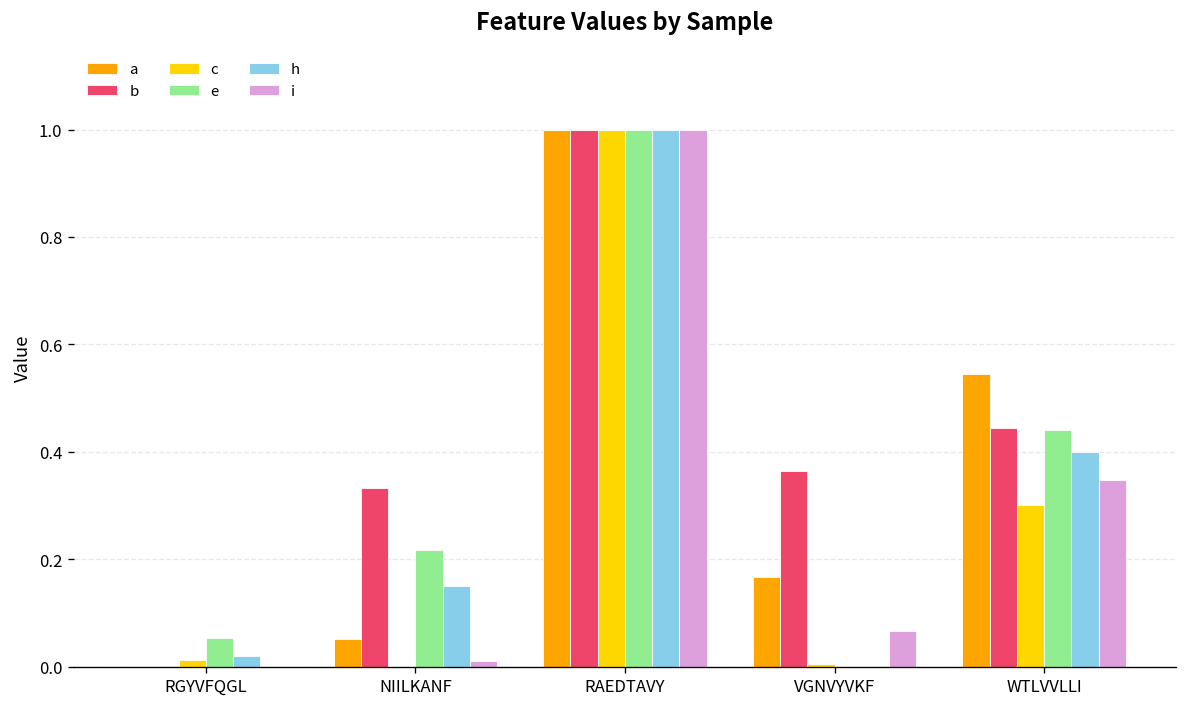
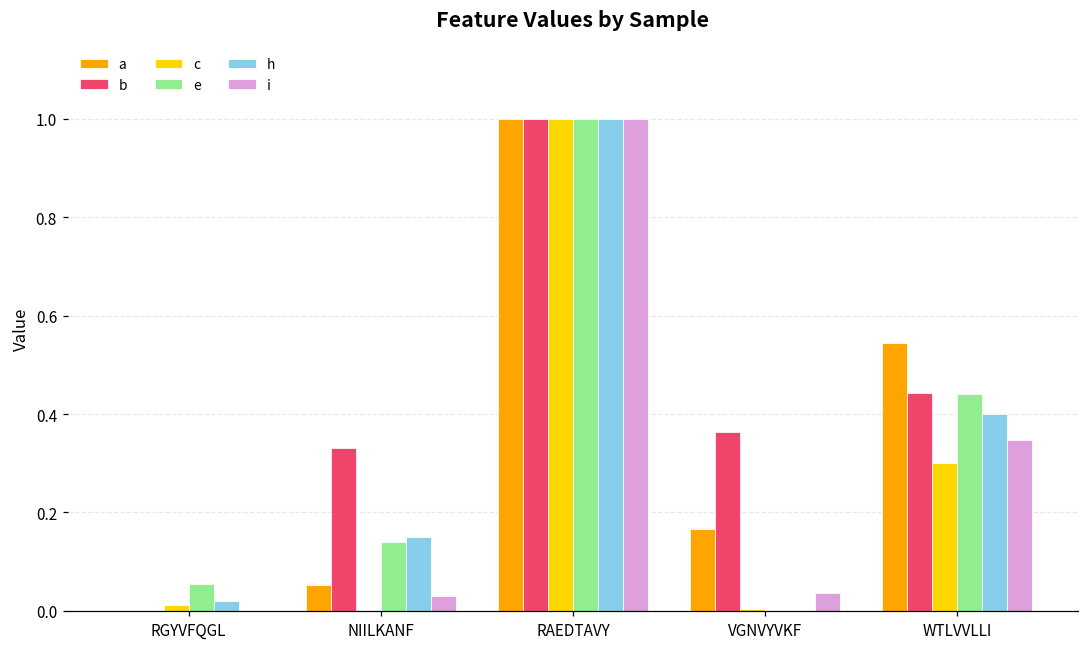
e, NIILKANF: 0.22 -> 0.14
i, NIILKANF: 0.01 -> 0.03
i, VGNVYVKF: 0.07 -> 0.04
